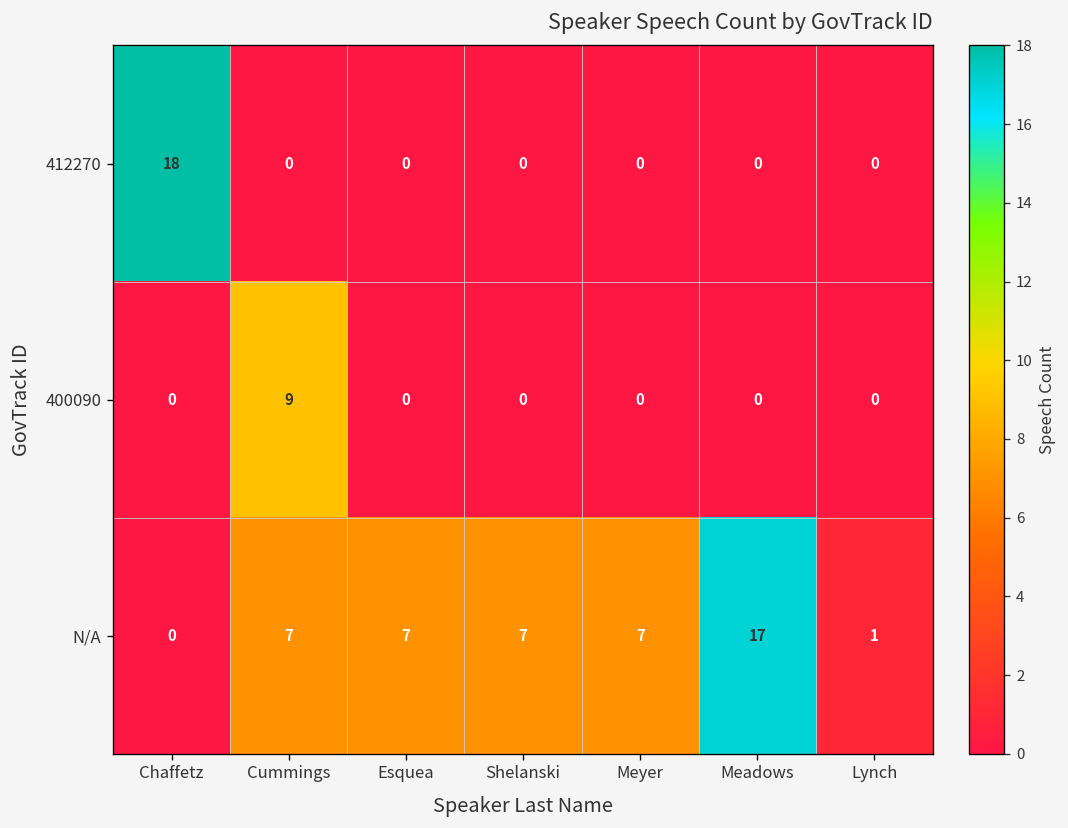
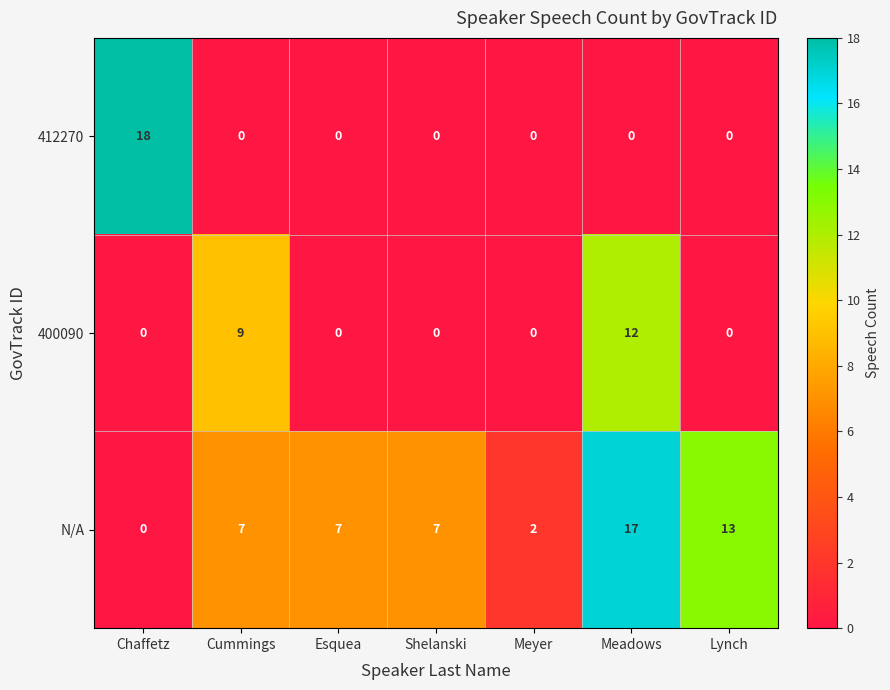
400090, Meadows: 0 -> 12
N/A, Meyer: 7 -> 2
N/A, Lynch: 1 -> 13
